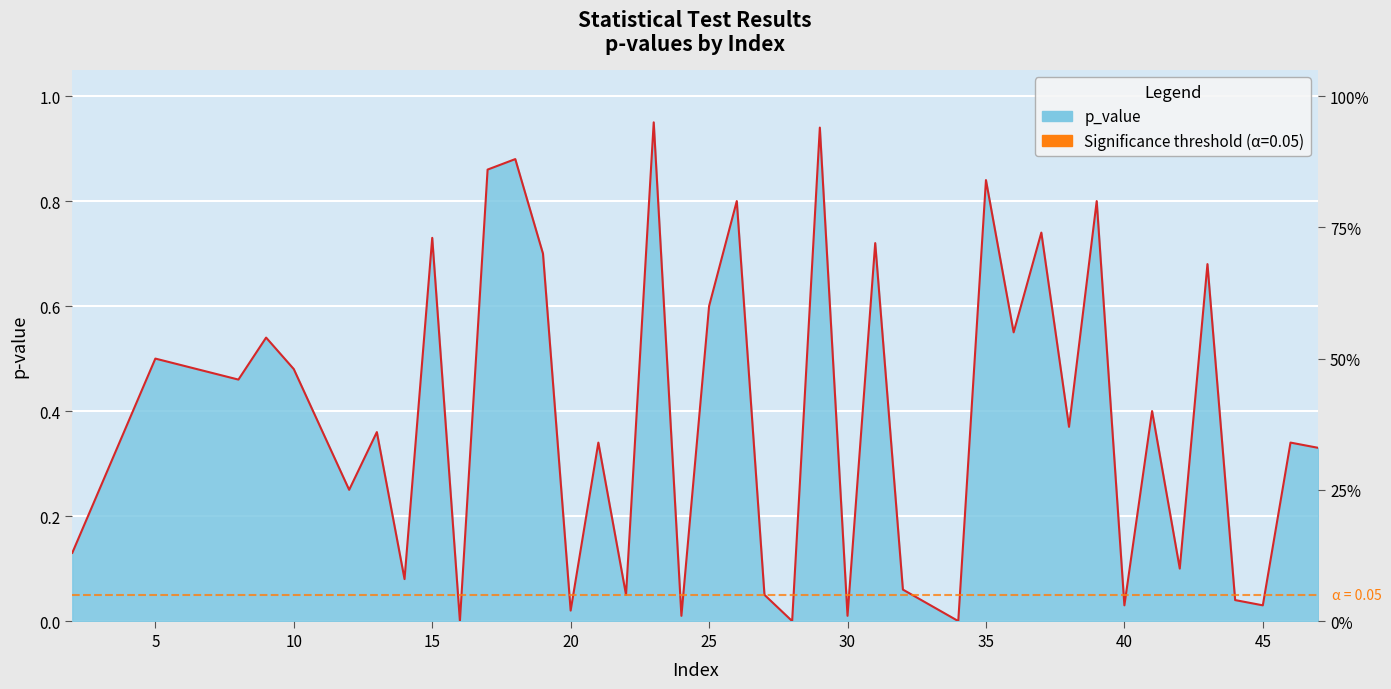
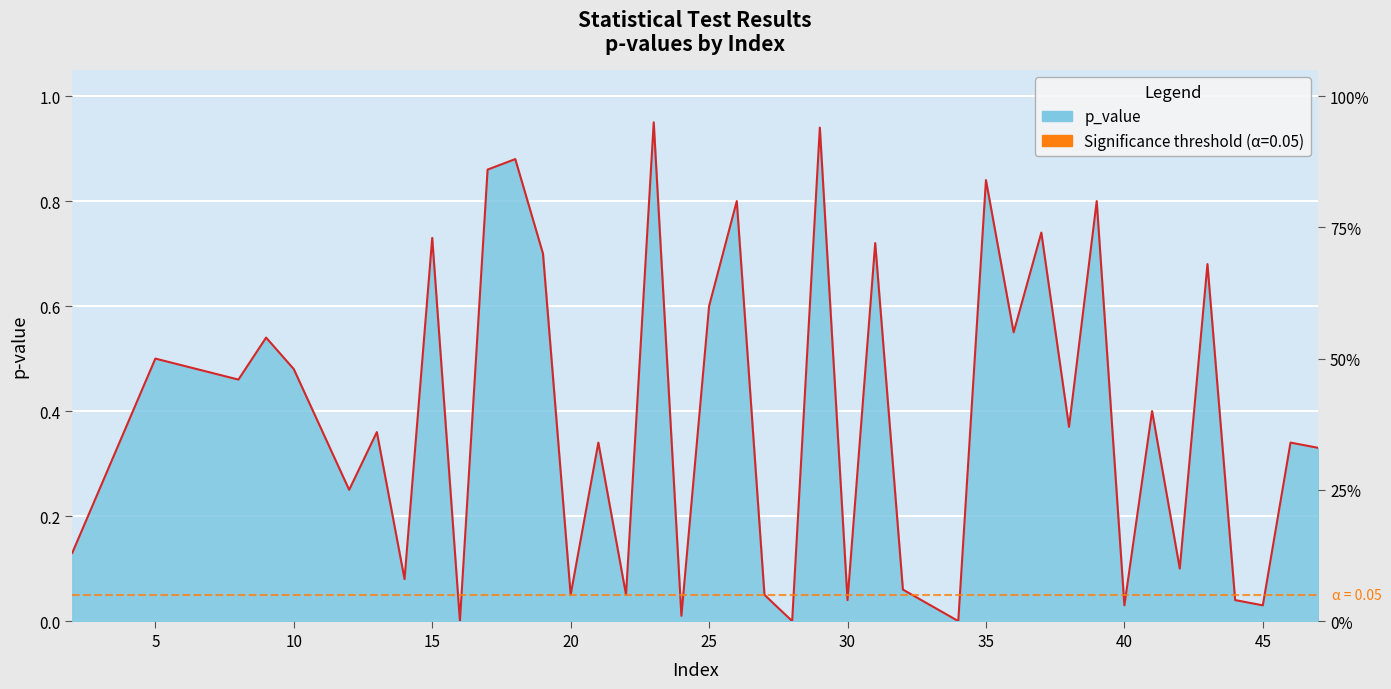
20: 0.02 -> 0.05
30: 0.01 -> 0.04
